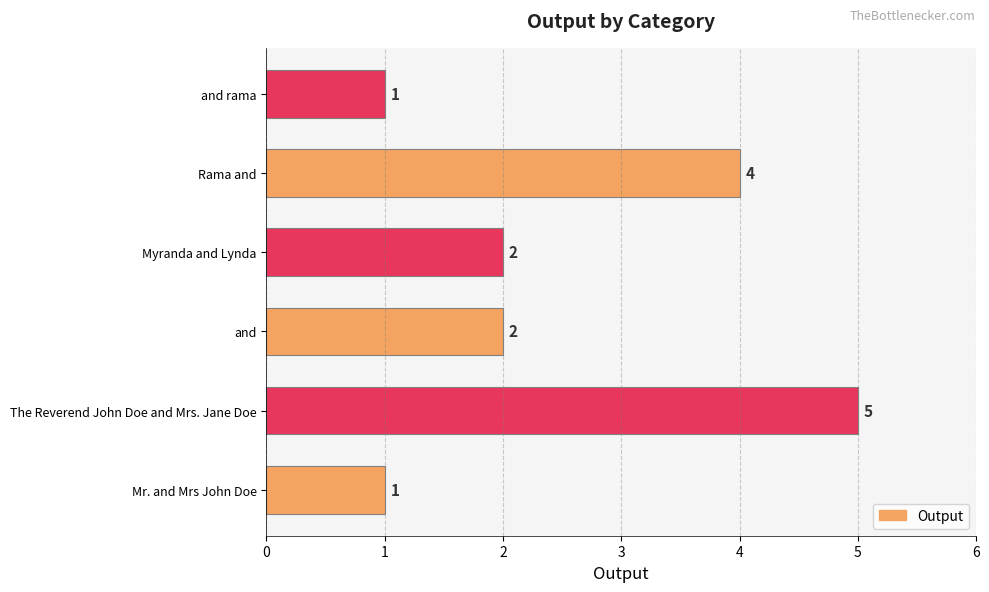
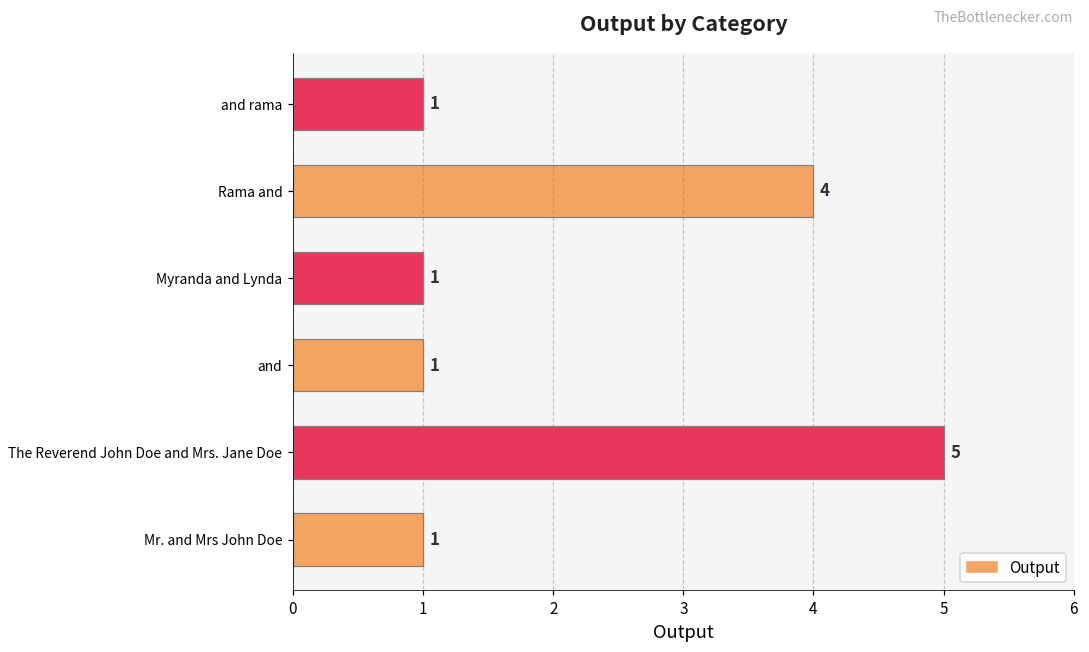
Myranda and Lynda: 2 -> 1
and: 2 -> 1
